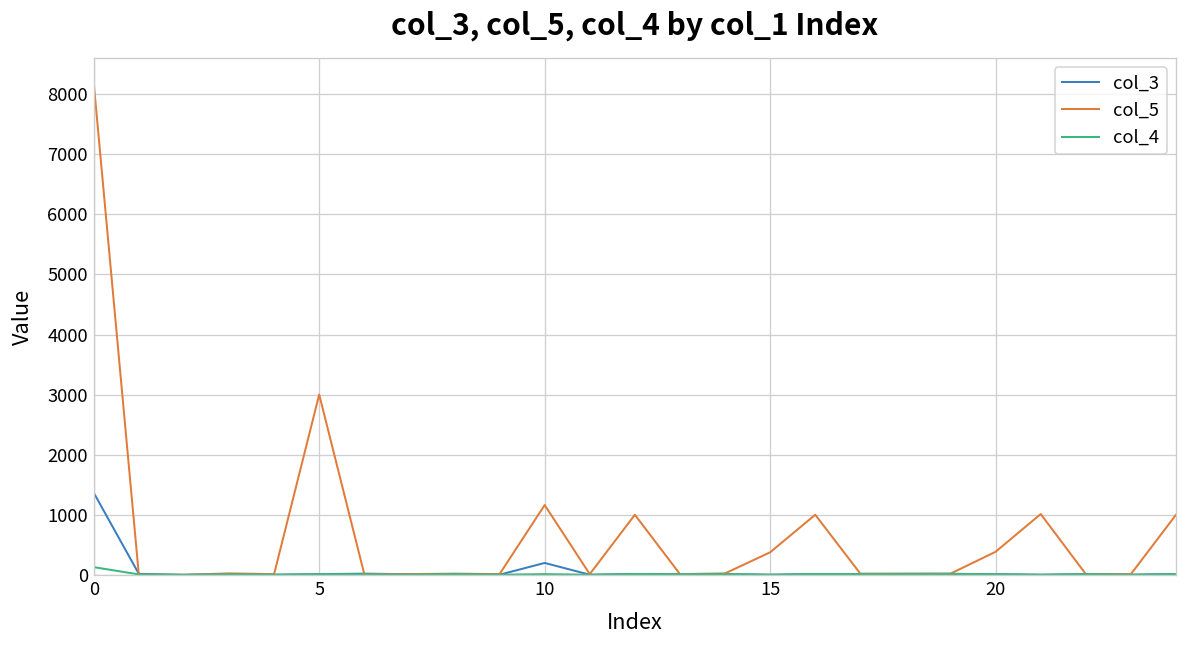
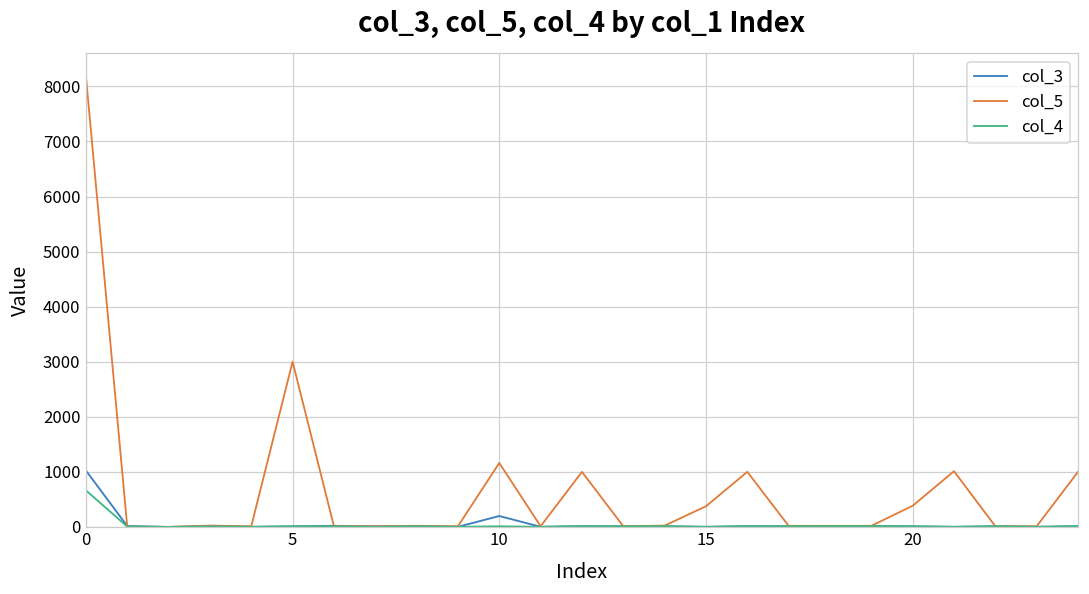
col_3, 0: 1400 -> 1000
col_4, 0: 100 -> 700
